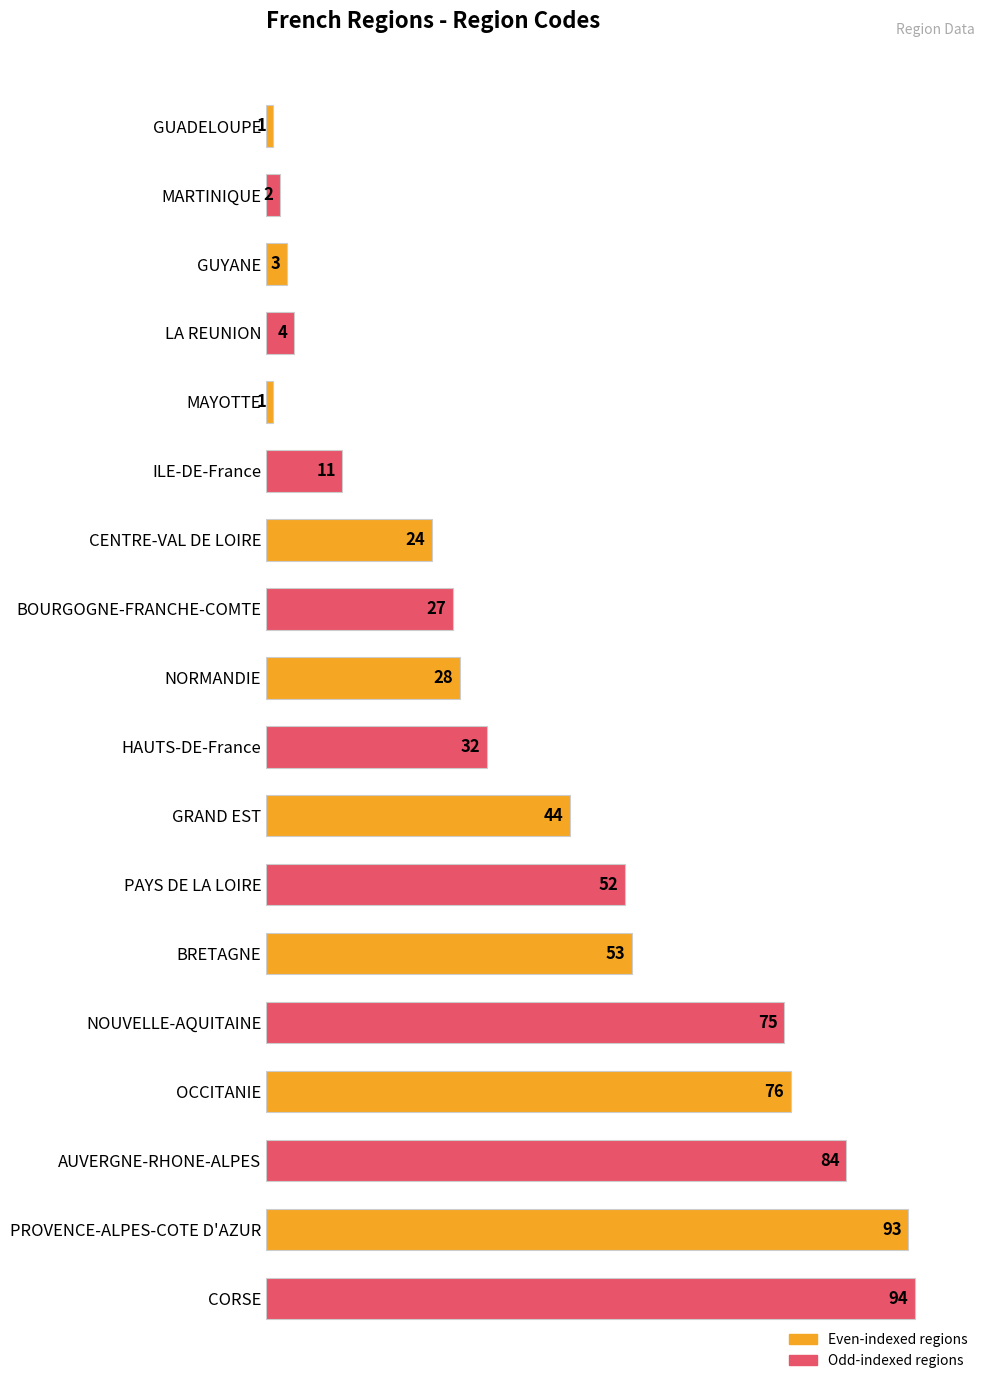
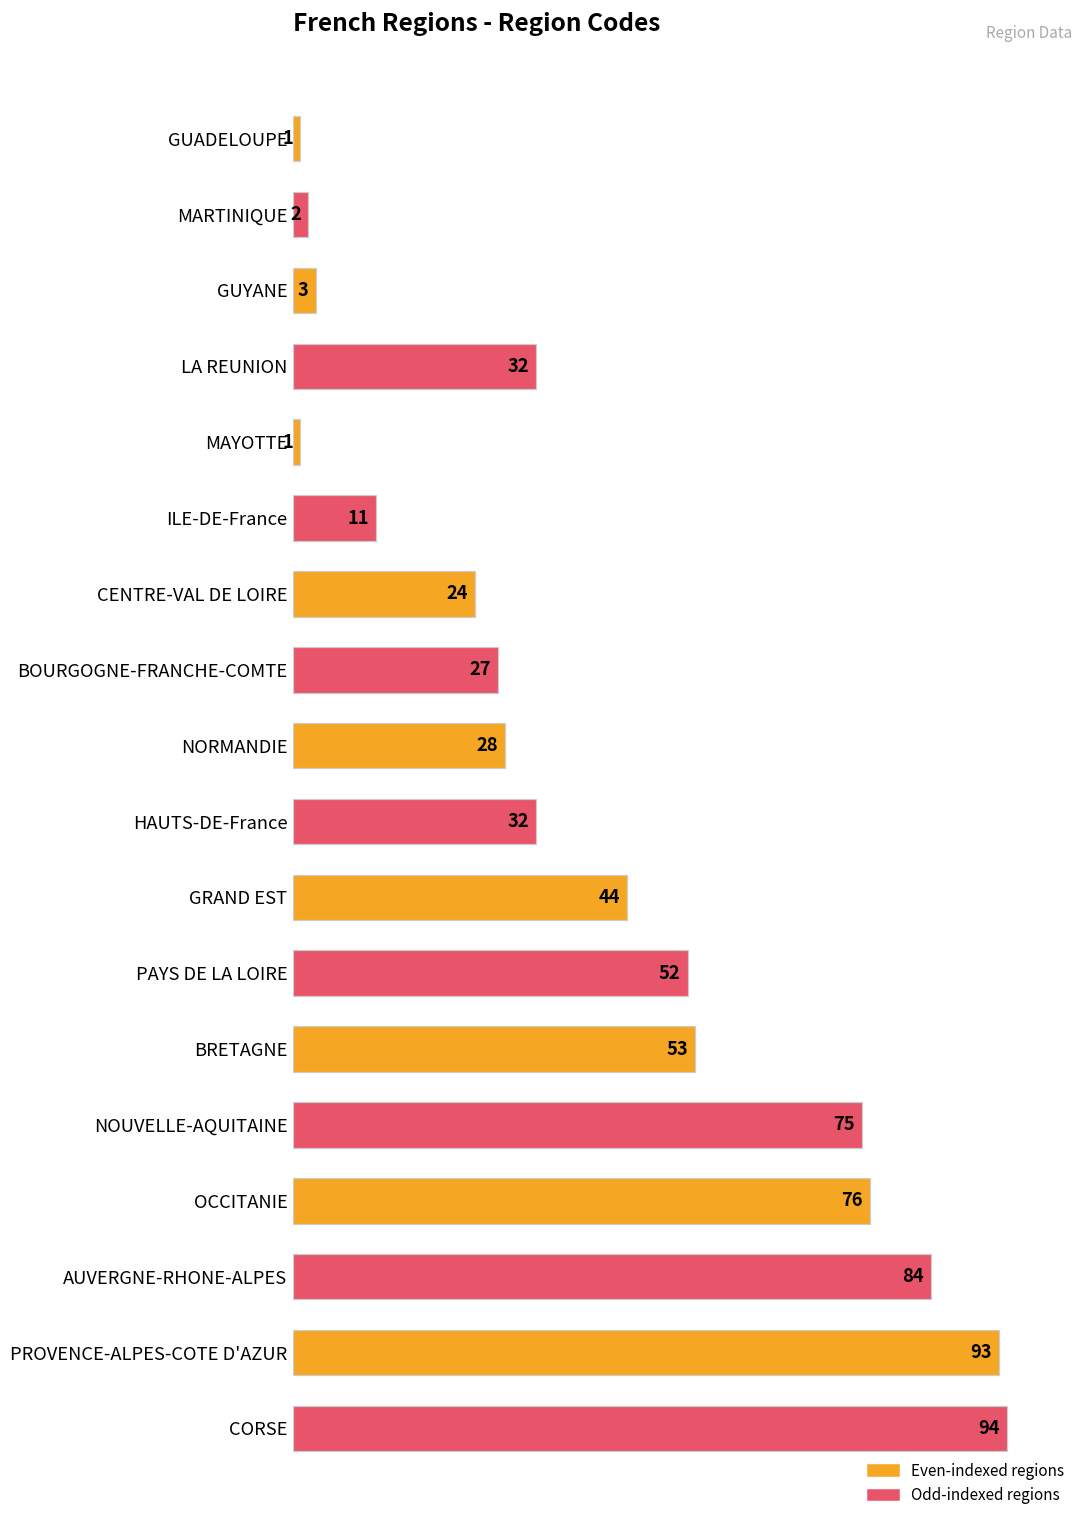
LA REUNION: 4 -> 32
